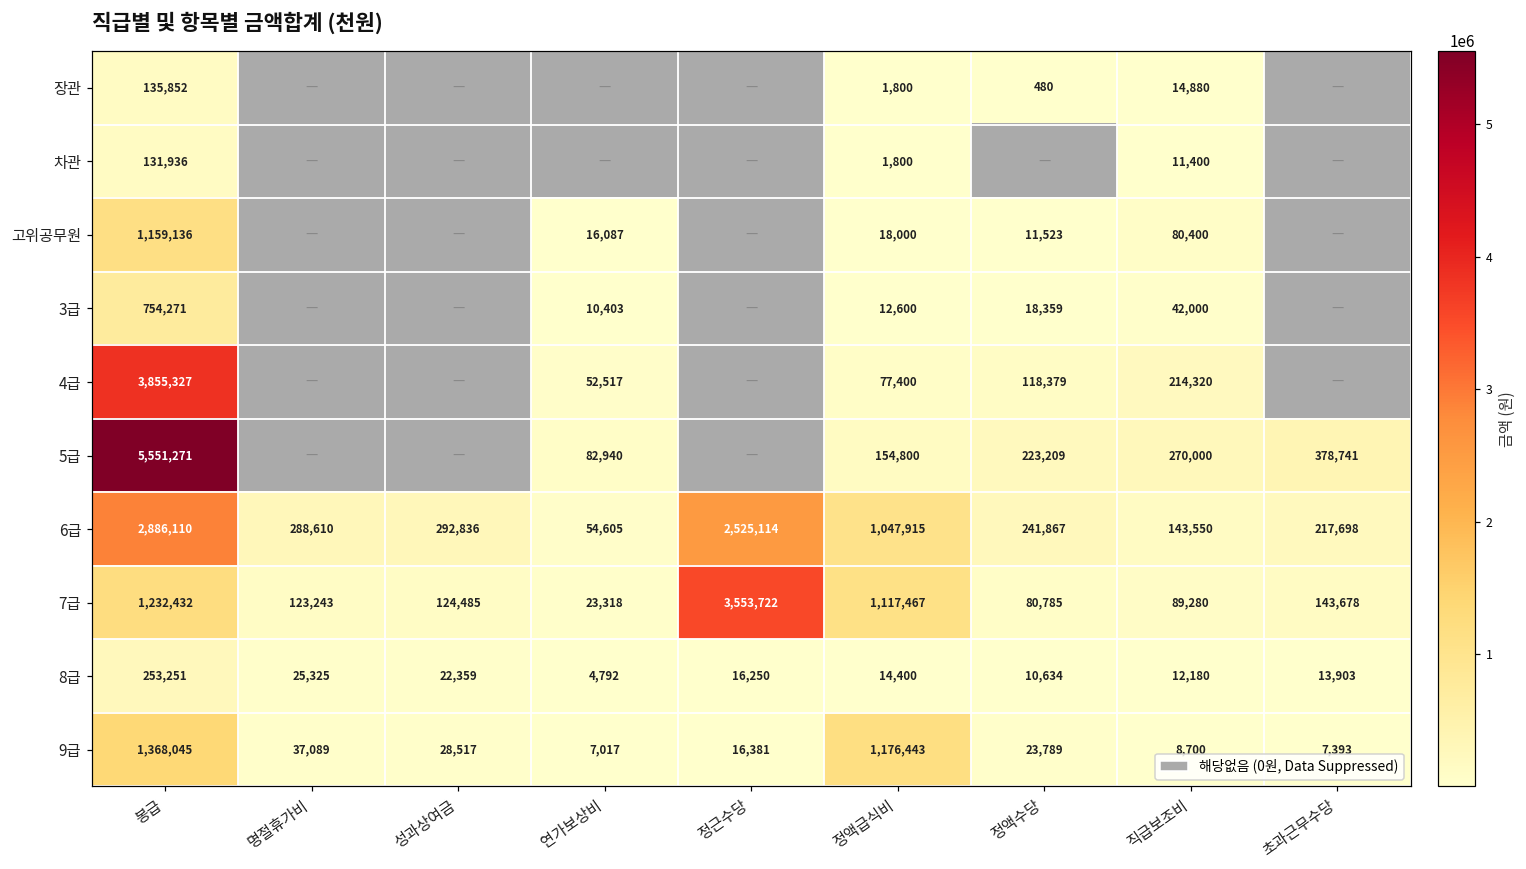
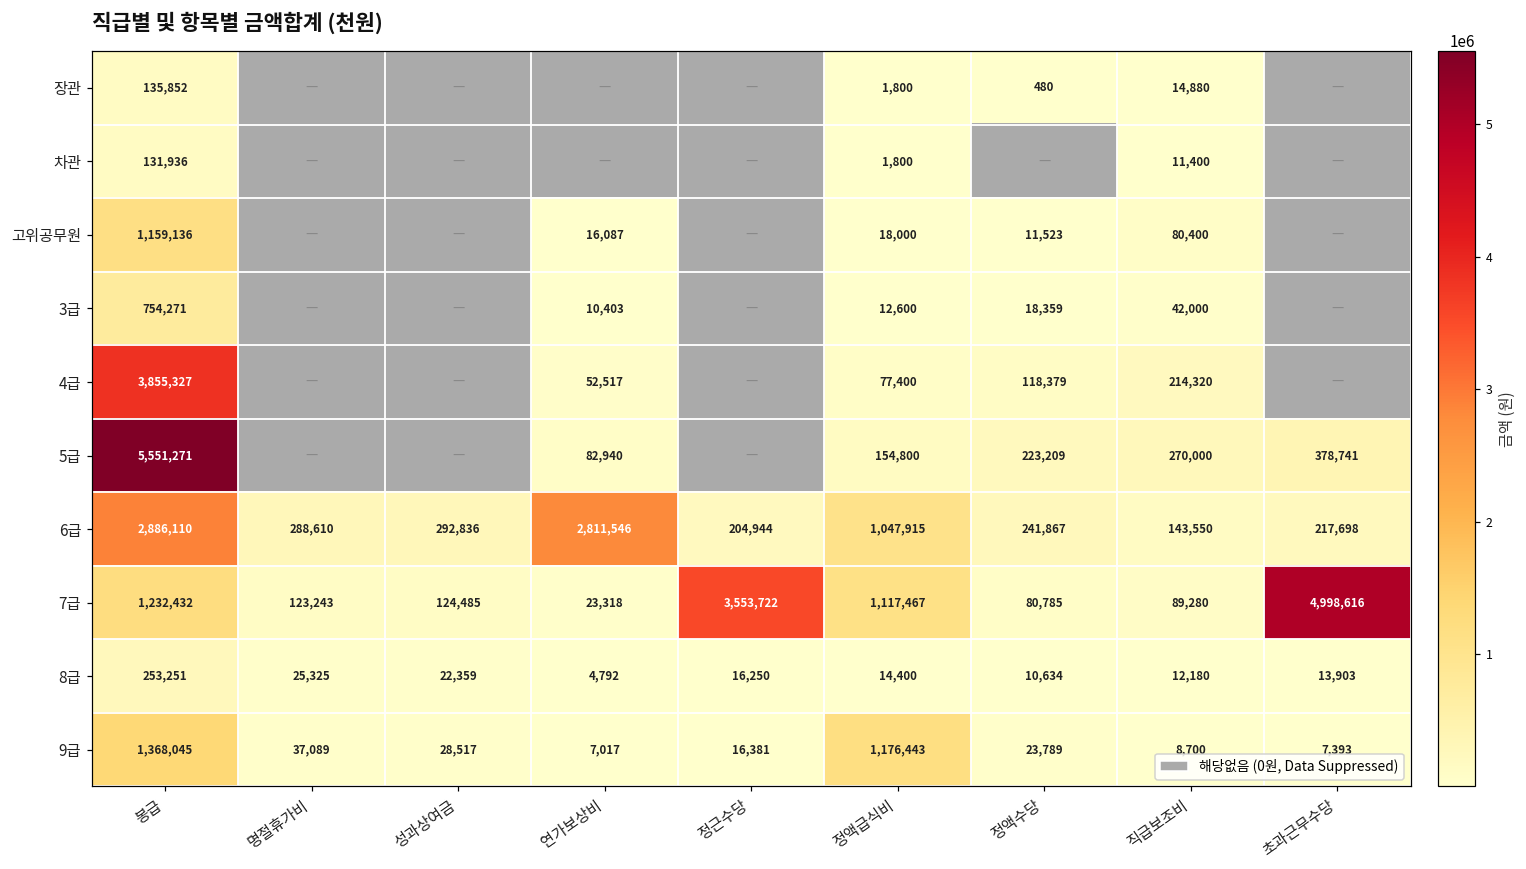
6급, 연가보상비: 54,605 -> 2,811,546
6급, 정근수당: 2,525,114 -> 204,944
7급, 초과근무수당: 143,678 -> 4,998,616
